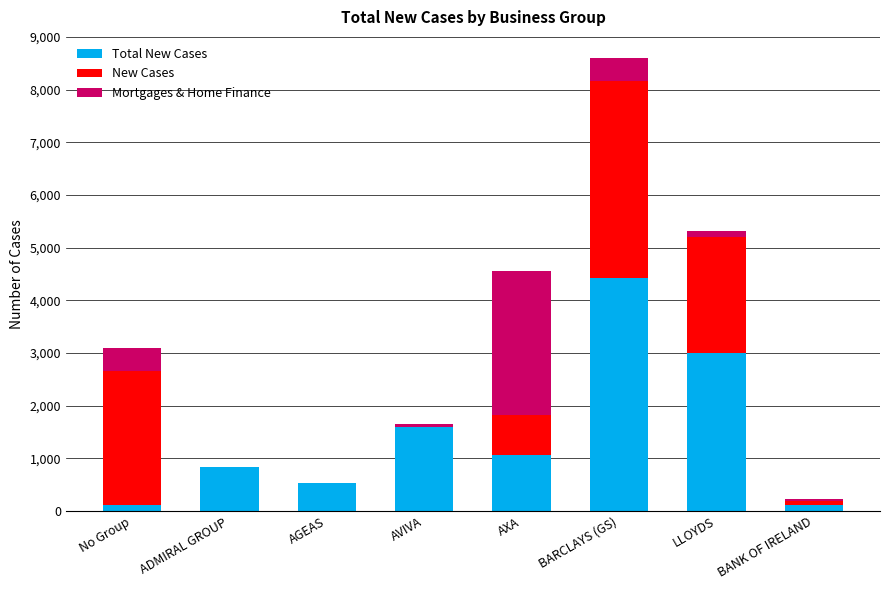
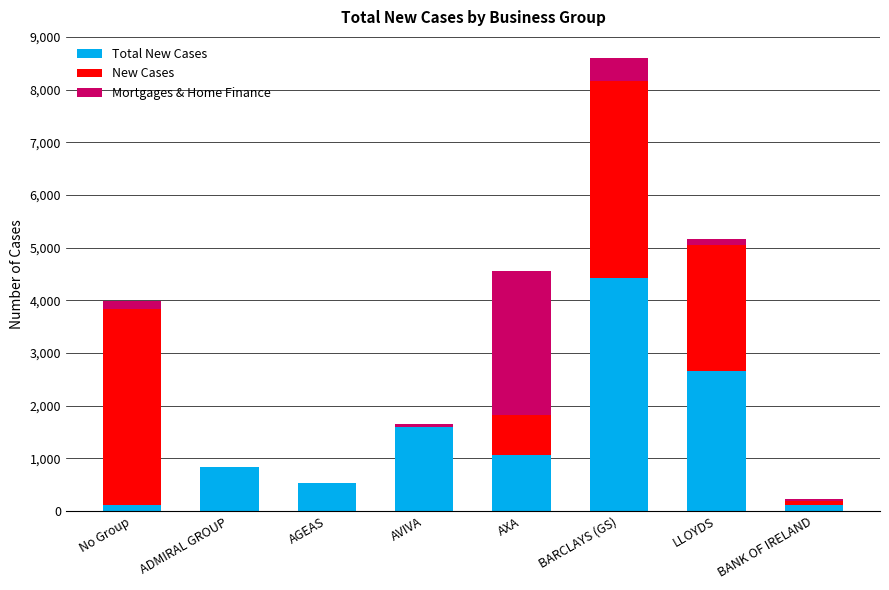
New Cases, No Group: 2,500 -> 3,700
Mortgages & Home Finance, No Group: 400 -> 200
Total New Cases, LLOYDS: 3,000 -> 2,700
New Cases, LLOYDS: 2,200 -> 2,400
